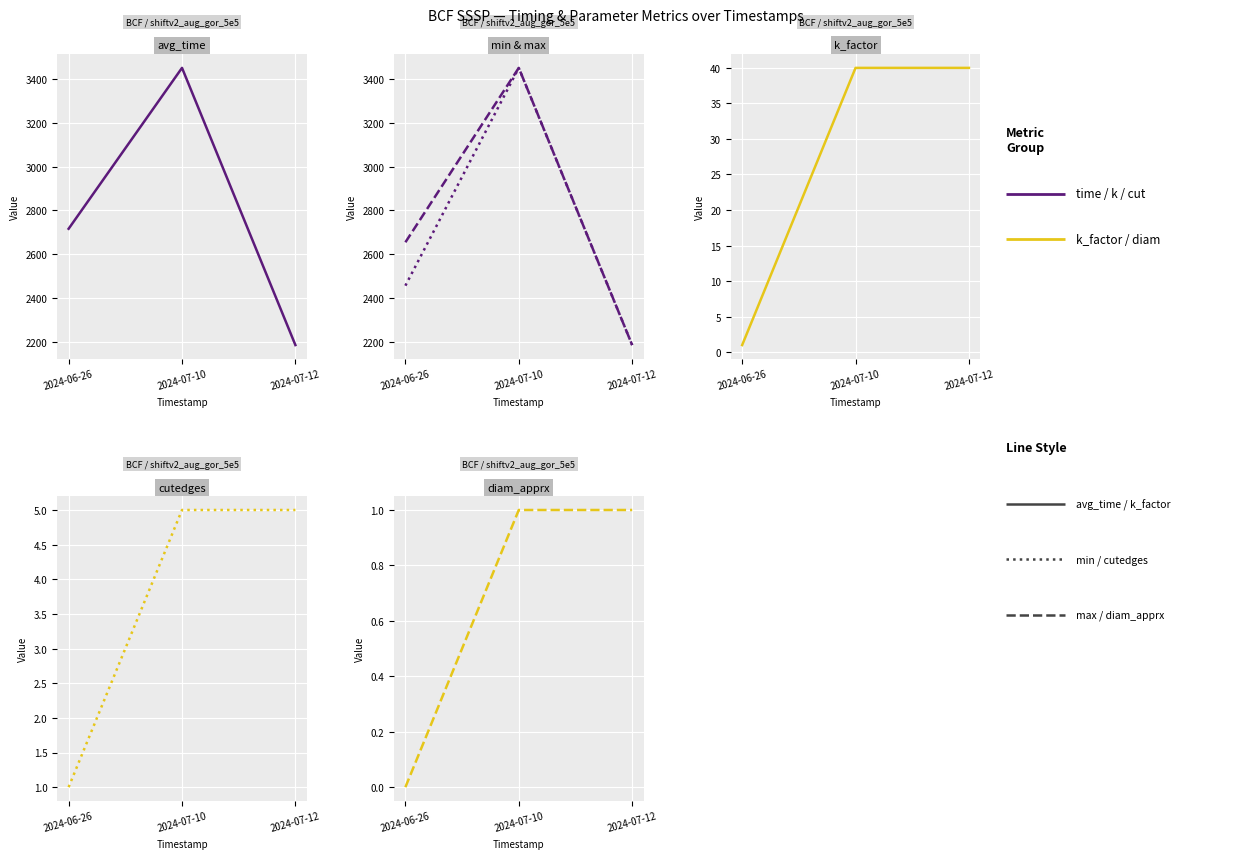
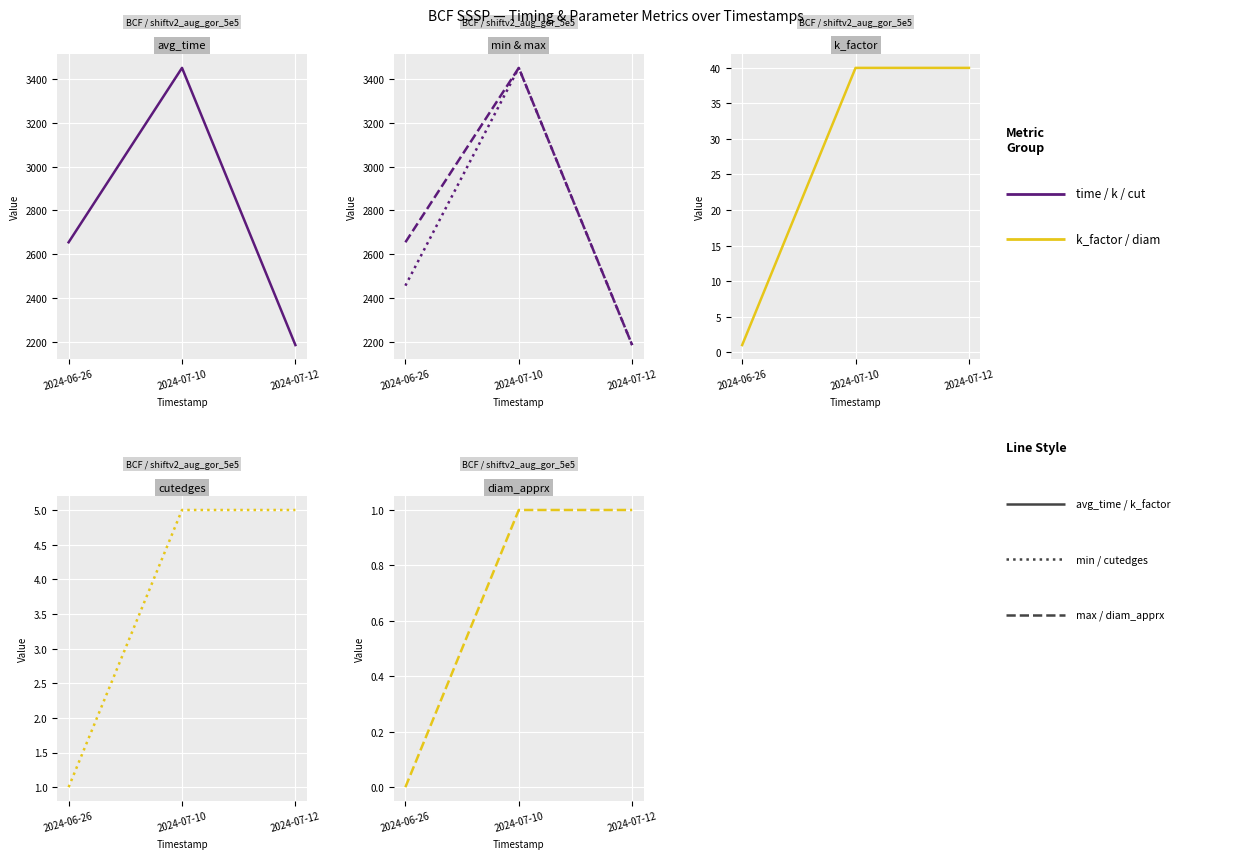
avg_time, 2024-06-26: 2720 -> 2650
